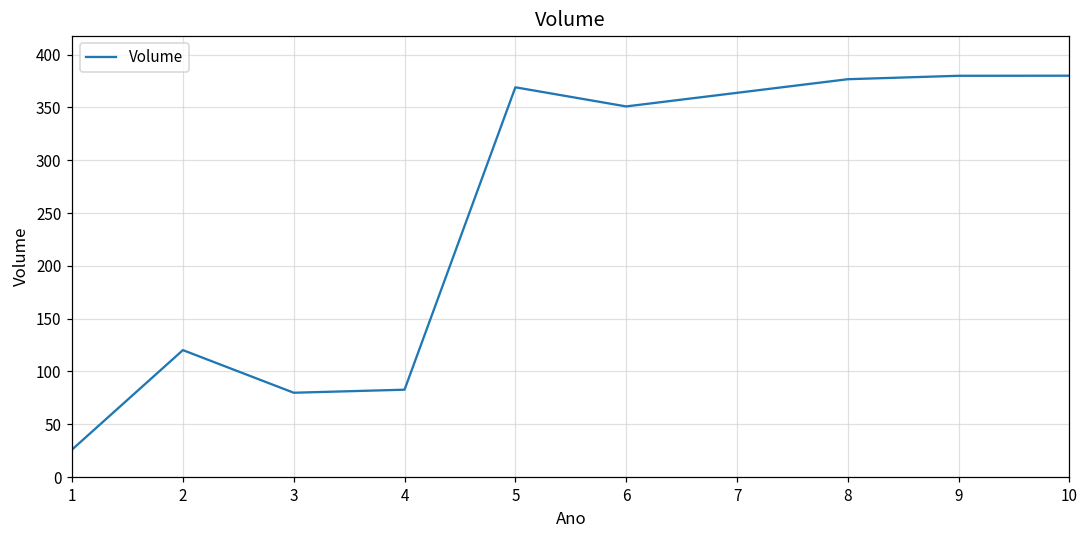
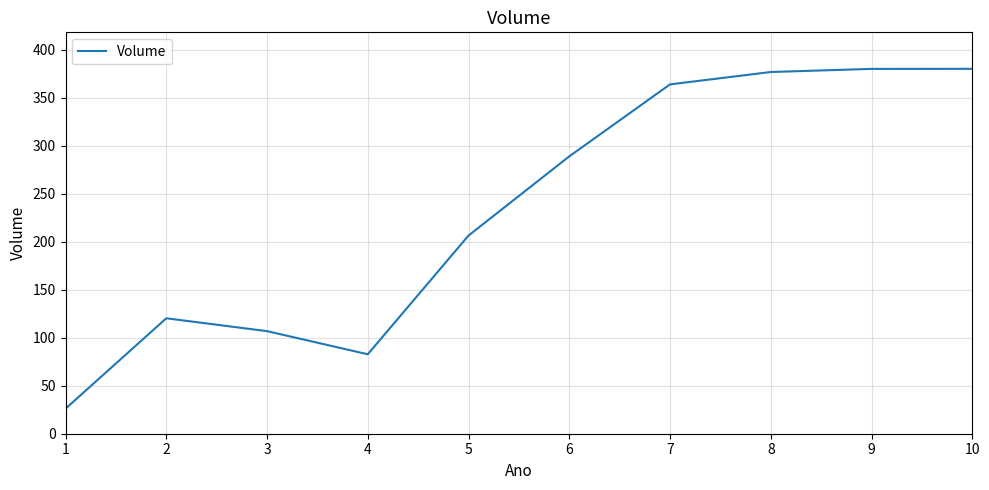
3: 80 -> 110
5: 370 -> 210
6: 350 -> 290
